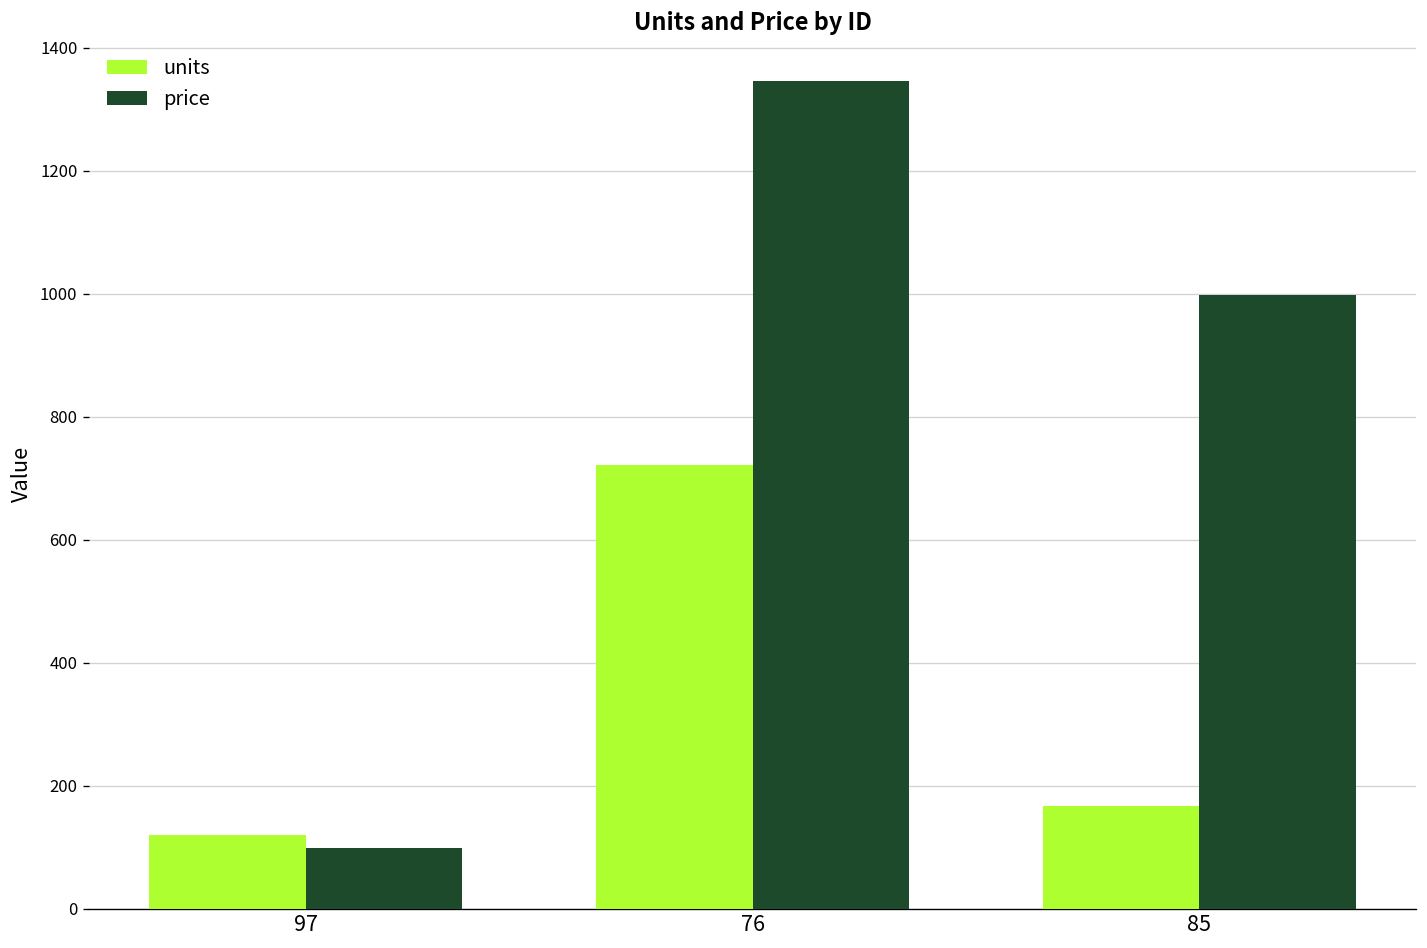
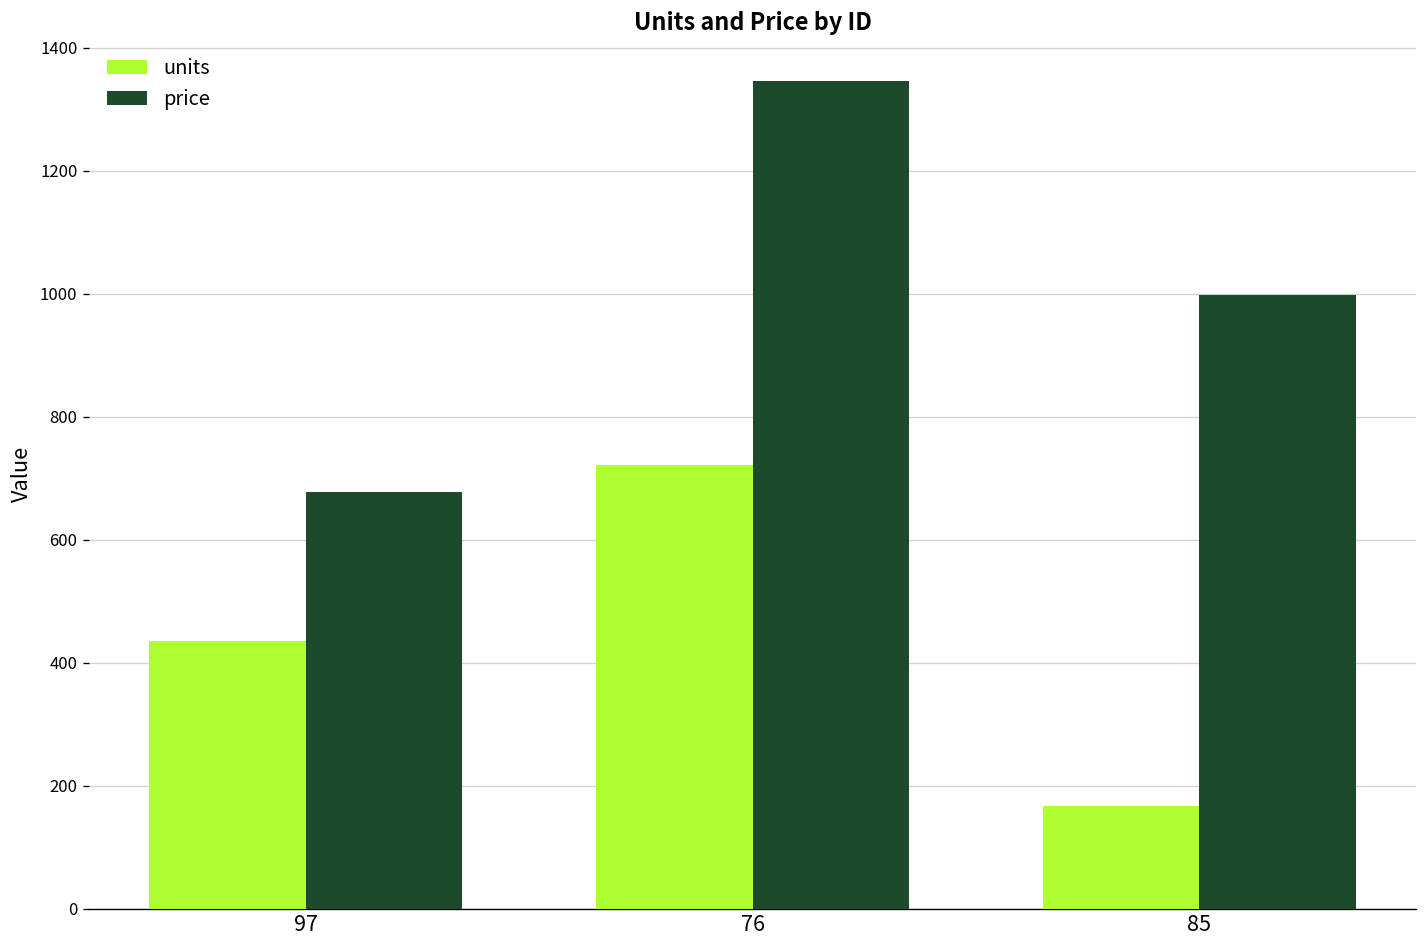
units, 97: 120 -> 440
price, 97: 100 -> 680
